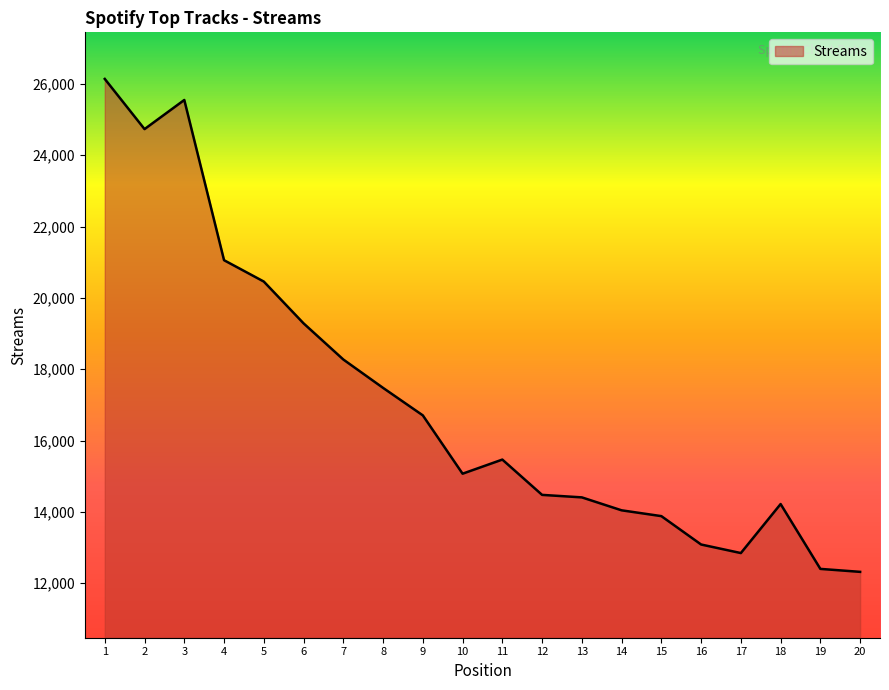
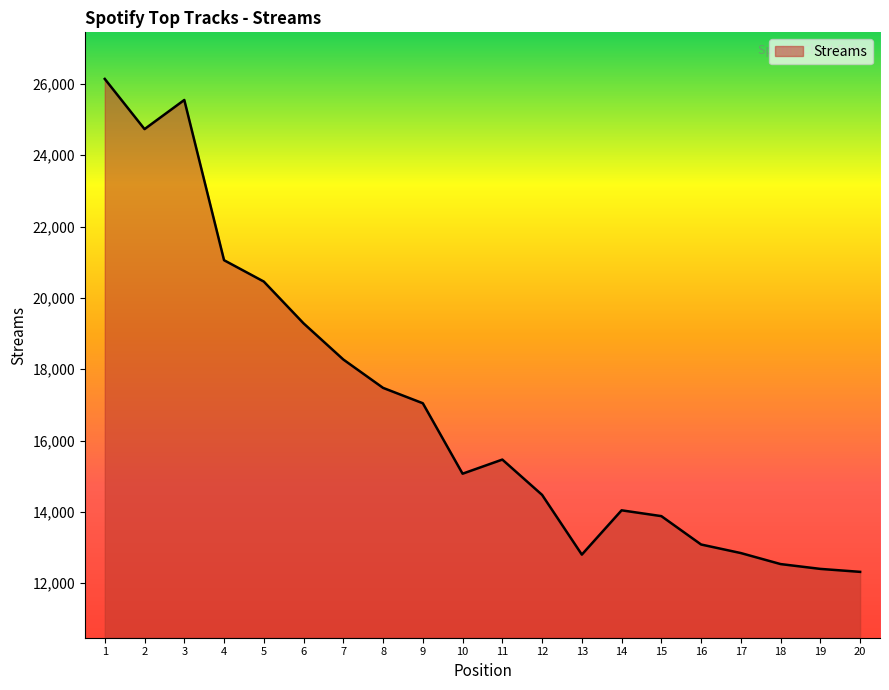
9: 16,700 -> 17,000
13: 14,400 -> 12,800
18: 14,200 -> 12,500
